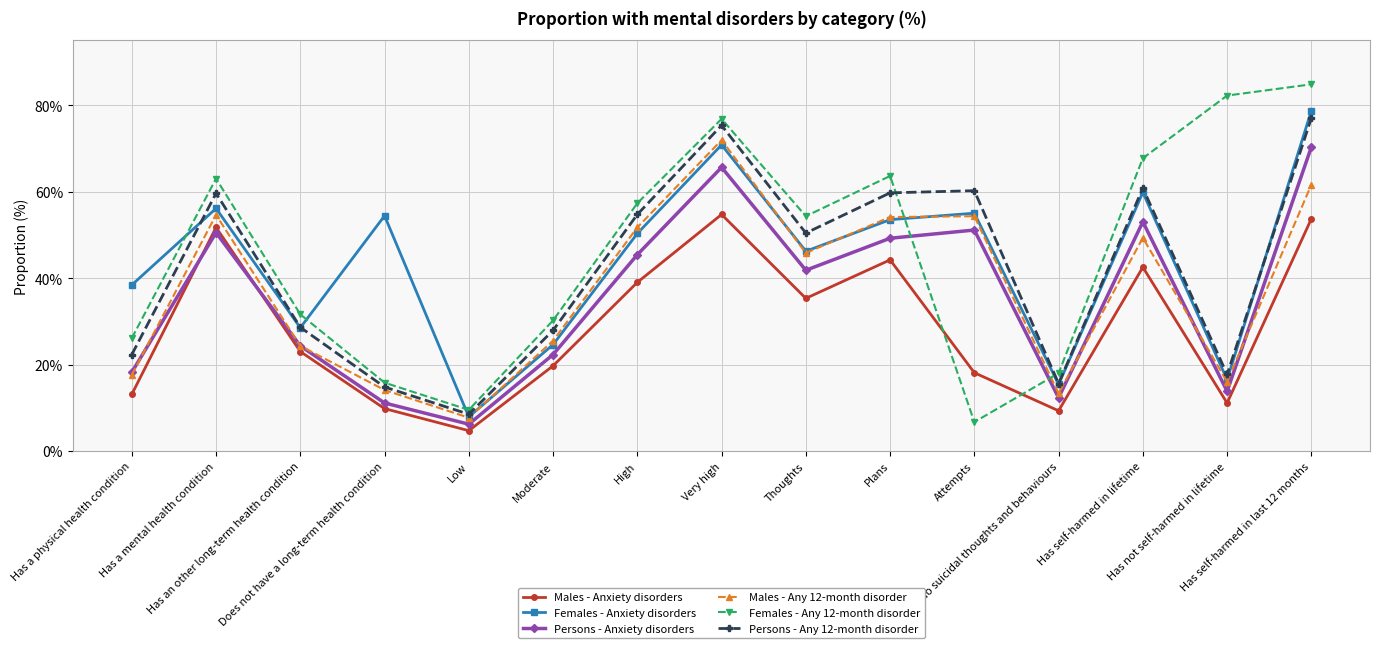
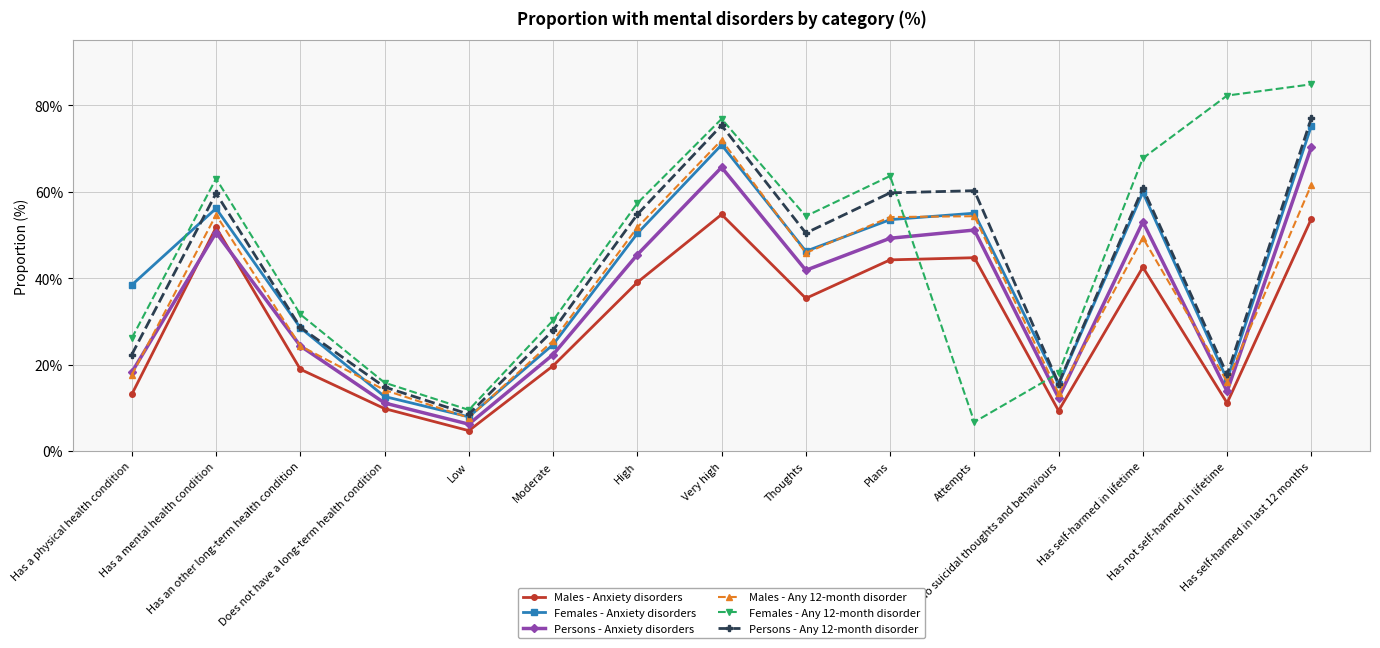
Males - Anxiety disorders, Has an other long-term health condition: 23% -> 19%
Females - Anxiety disorders, Does not have a long-term health condition: 54% -> 13%
Males - Anxiety disorders, Attempts: 18% -> 45%
Females - Anxiety disorders, Has self-harmed in last 12 months: 79% -> 75%
